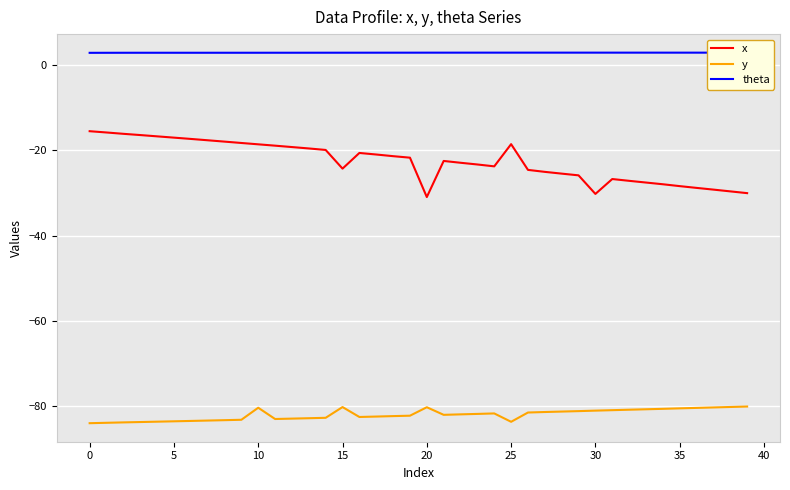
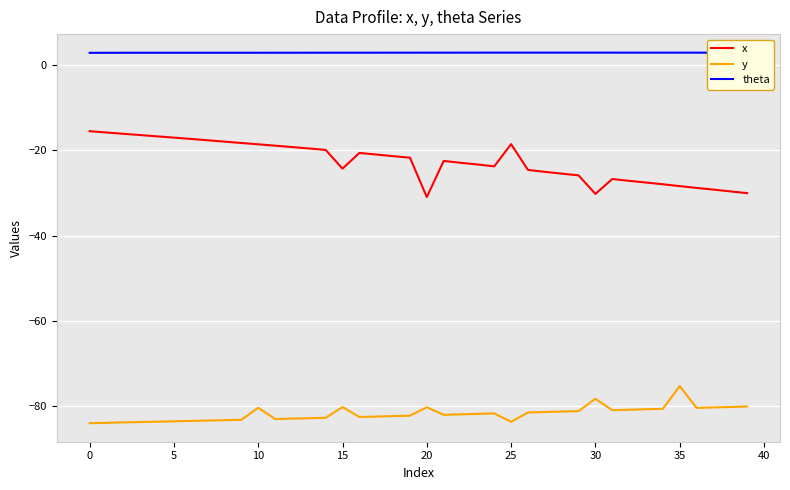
y, 30: -81 -> -78
y, 35: -81 -> -75
